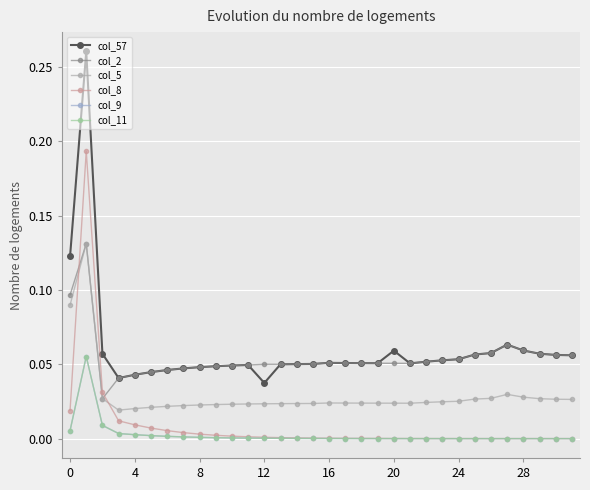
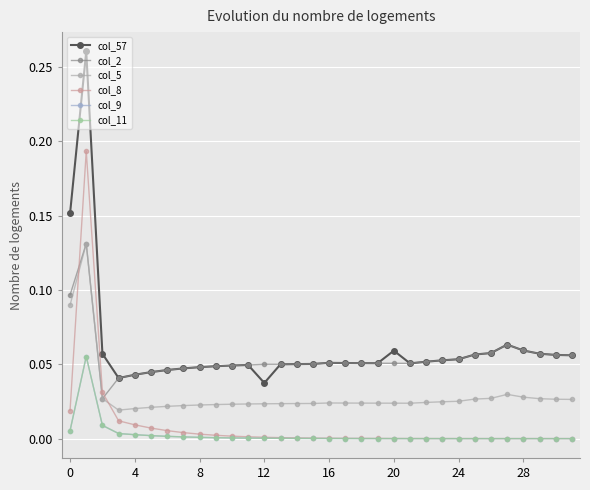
col_57, 0: 0.122 -> 0.151
